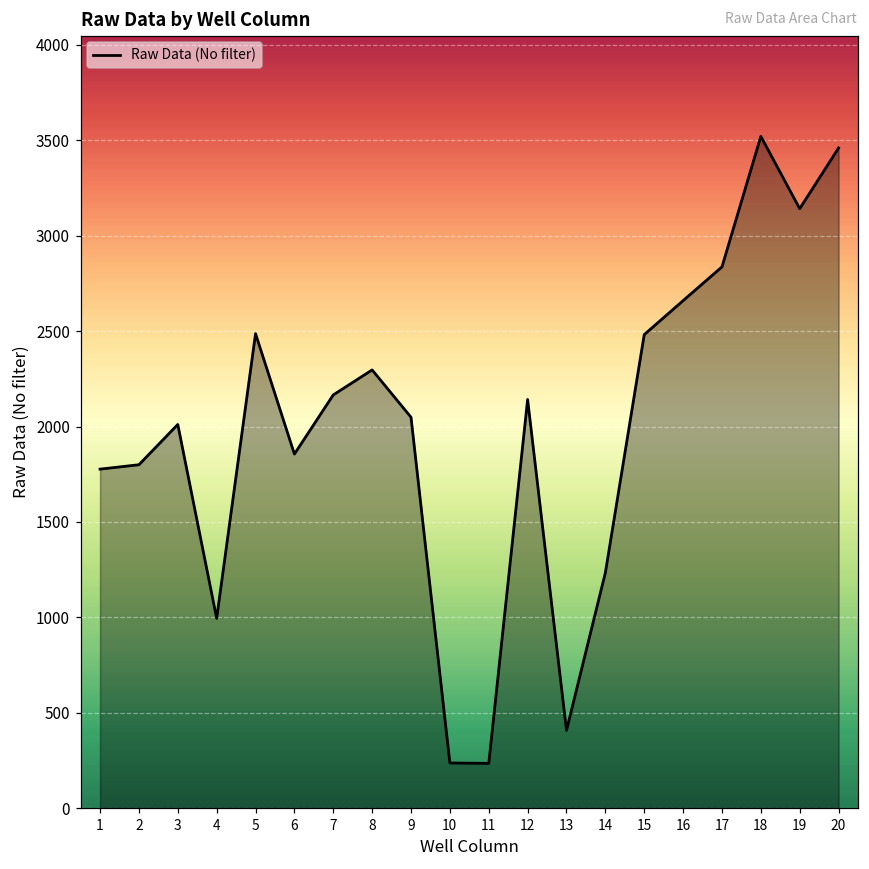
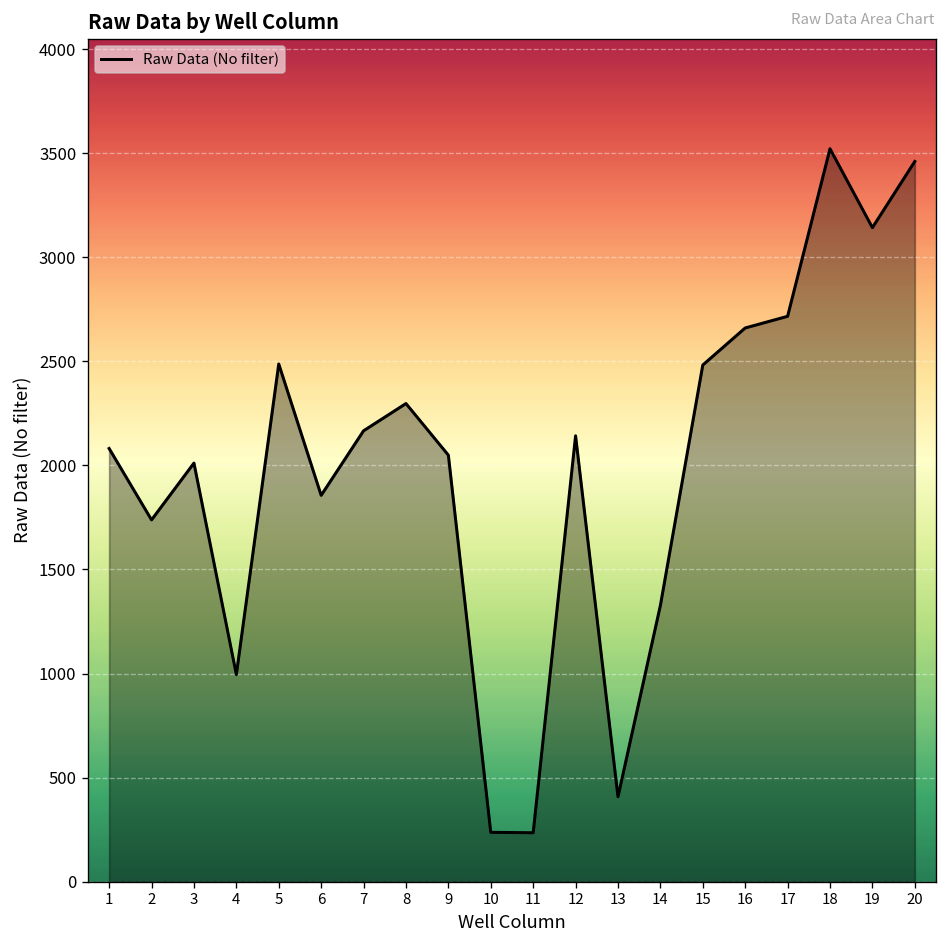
1: 1780 -> 2080
2: 1800 -> 1740
14: 1230 -> 1330
17: 2840 -> 2720
